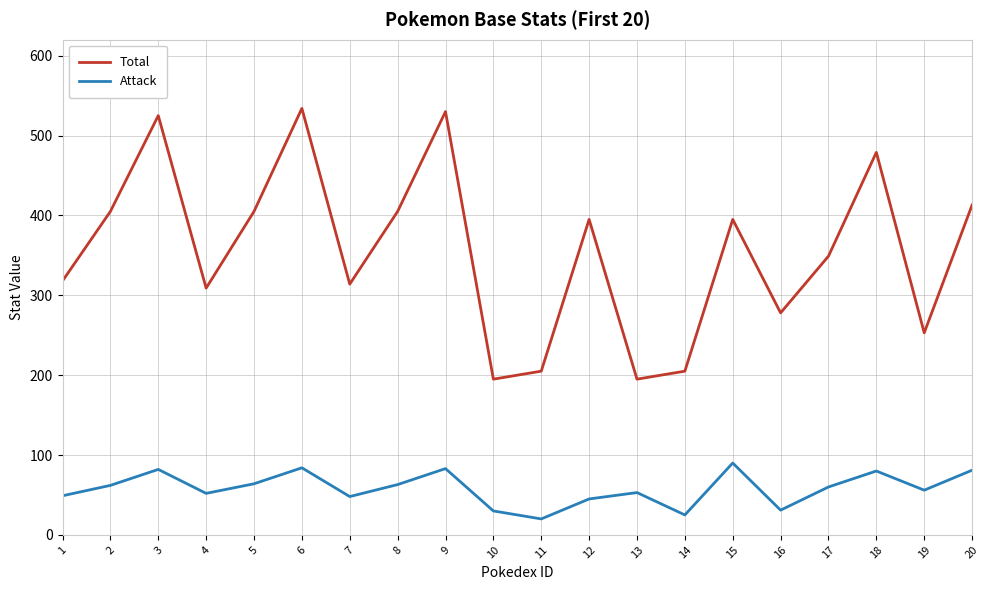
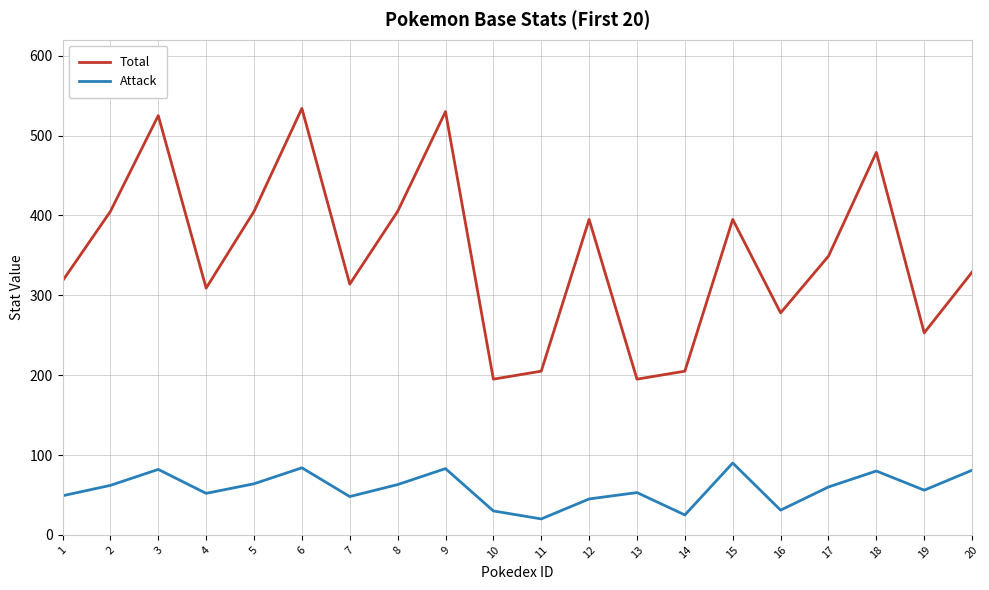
Total, 20: 410 -> 330
